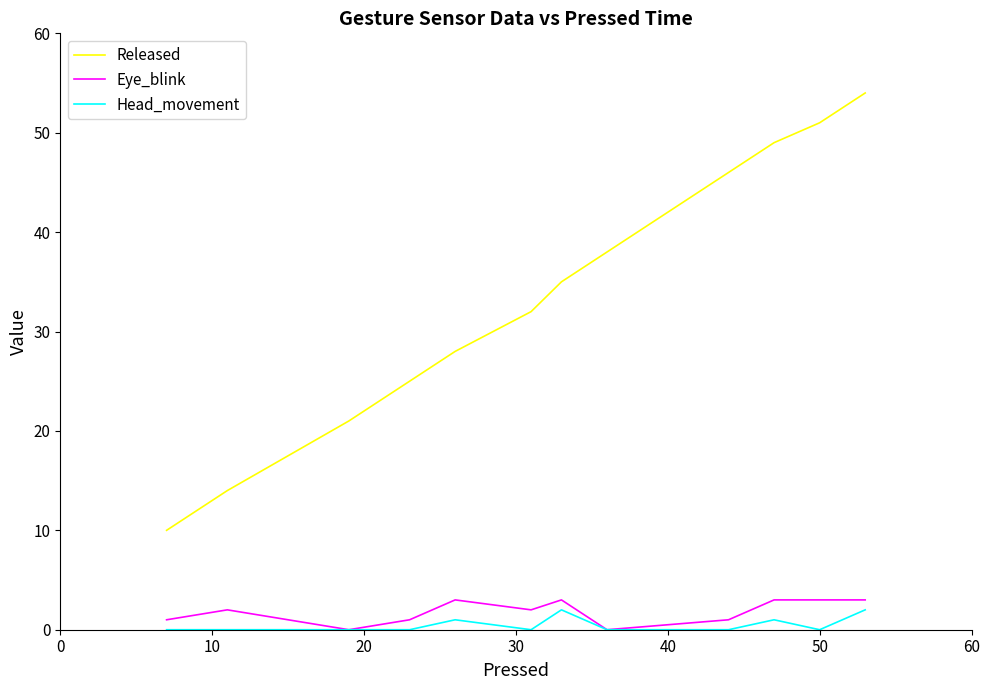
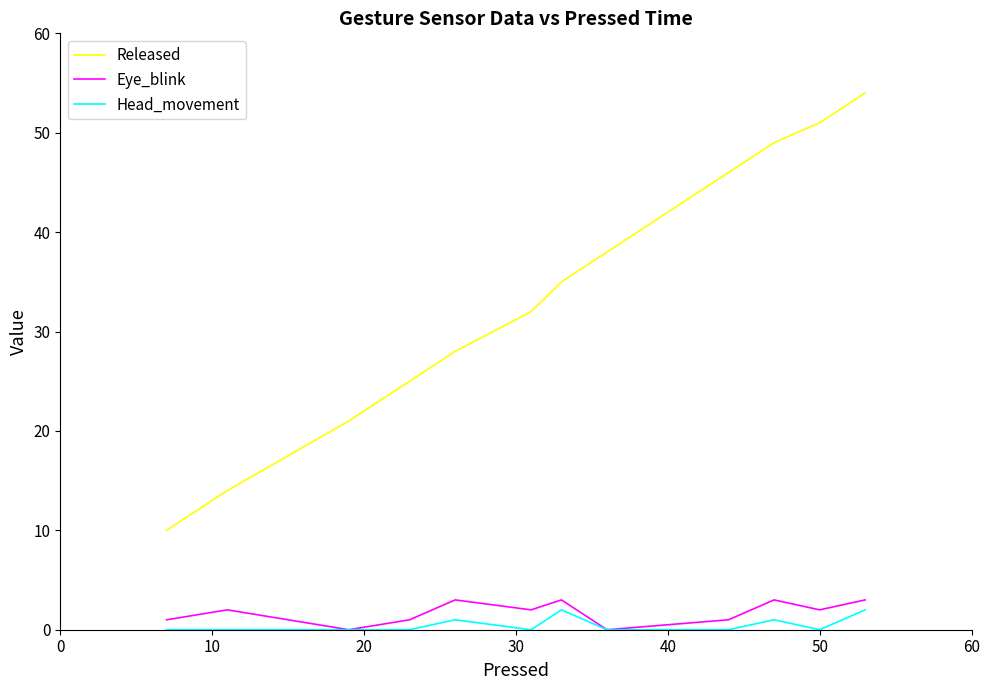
Eye_blink, 50: 3 -> 2
